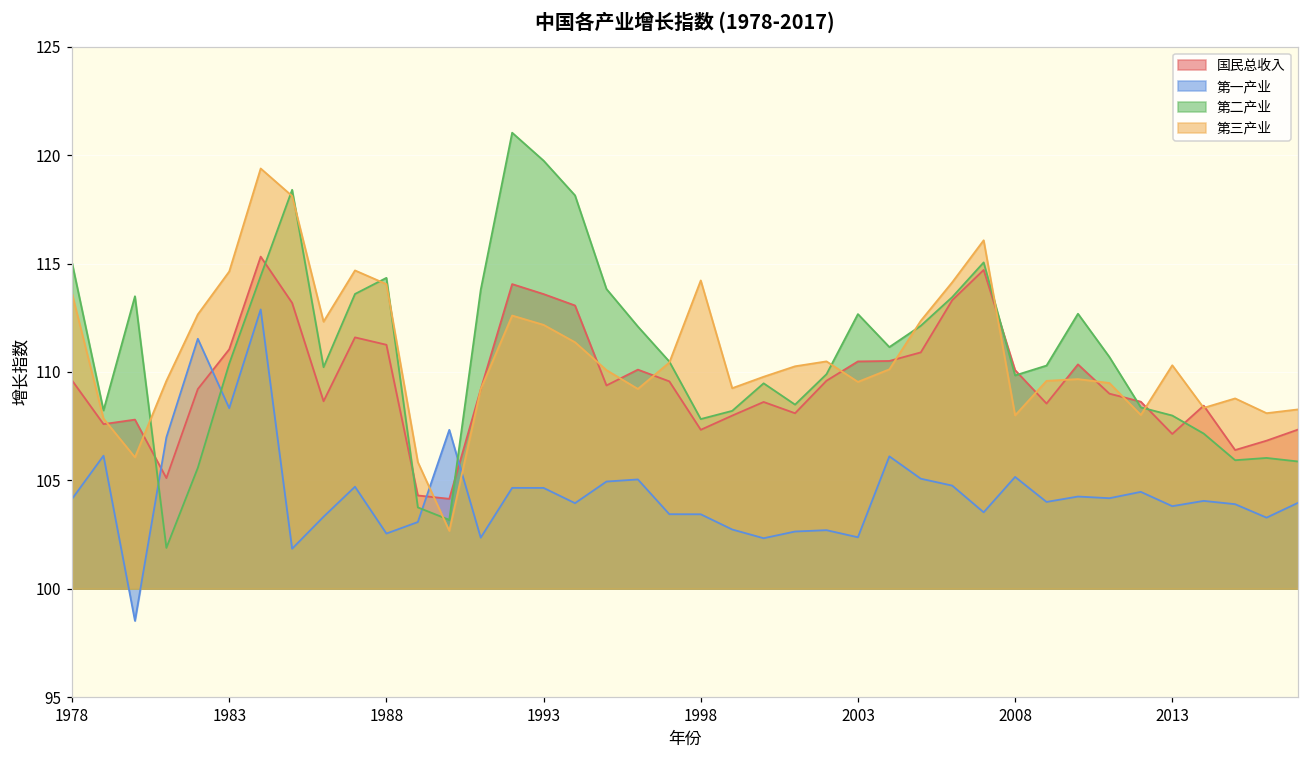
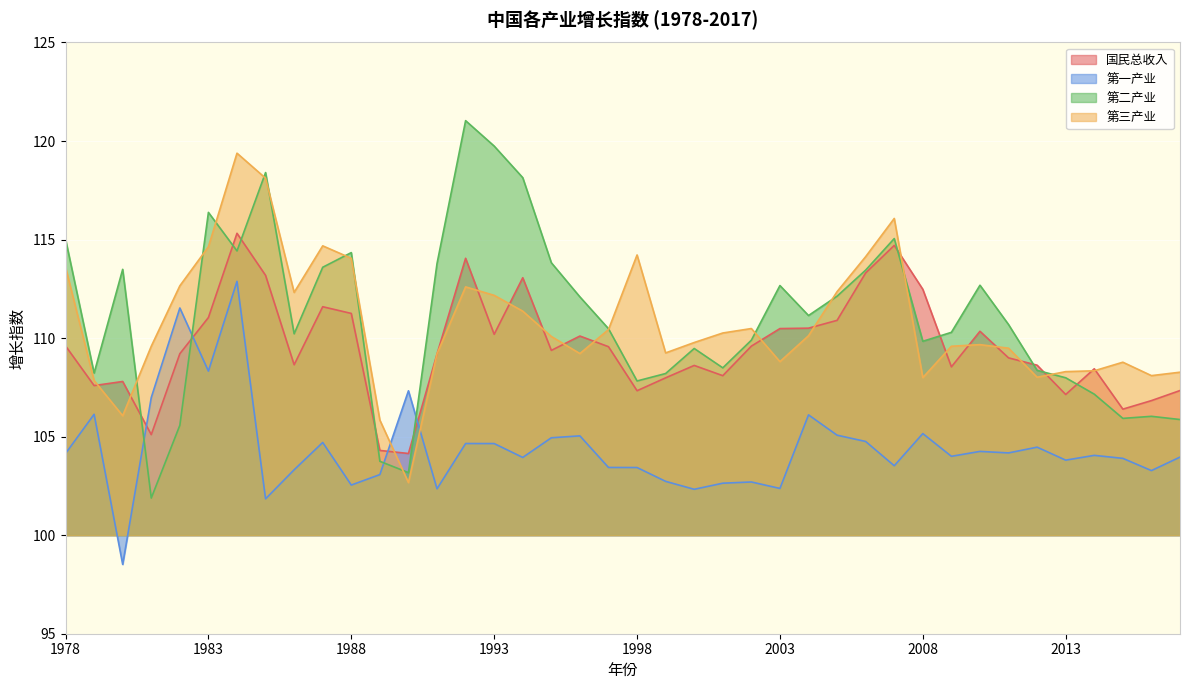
第二产业, 1983: 110.4 -> 116.4
国民总收入, 1993: 113.6 -> 110.2
第三产业, 2003: 109.5 -> 108.8
国民总收入, 2008: 110.1 -> 112.5
第三产业, 2013: 110.3 -> 108.3
